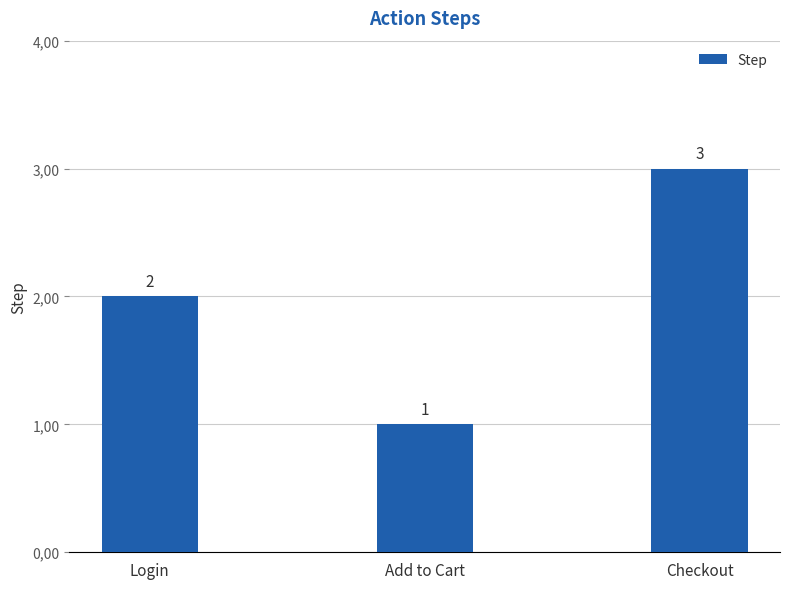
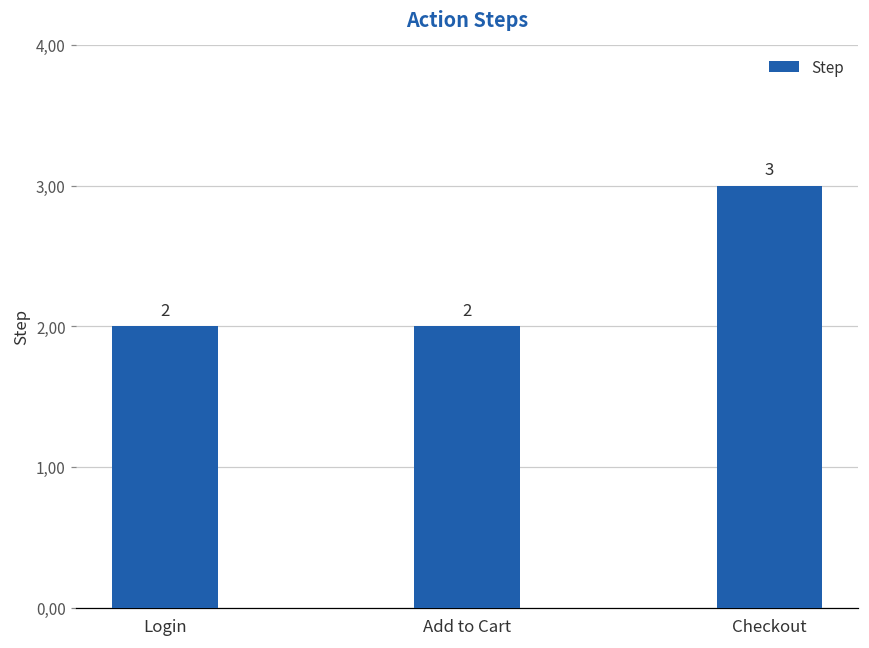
Add to Cart: 1 -> 2
